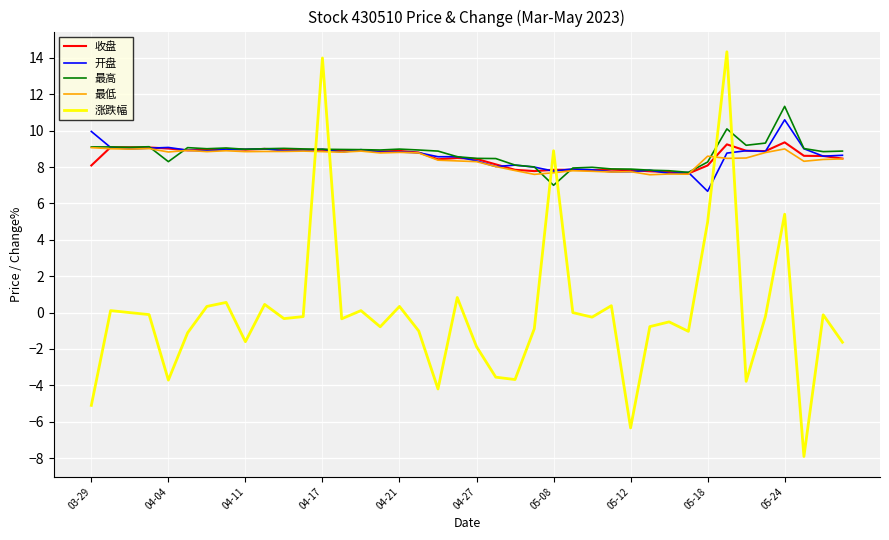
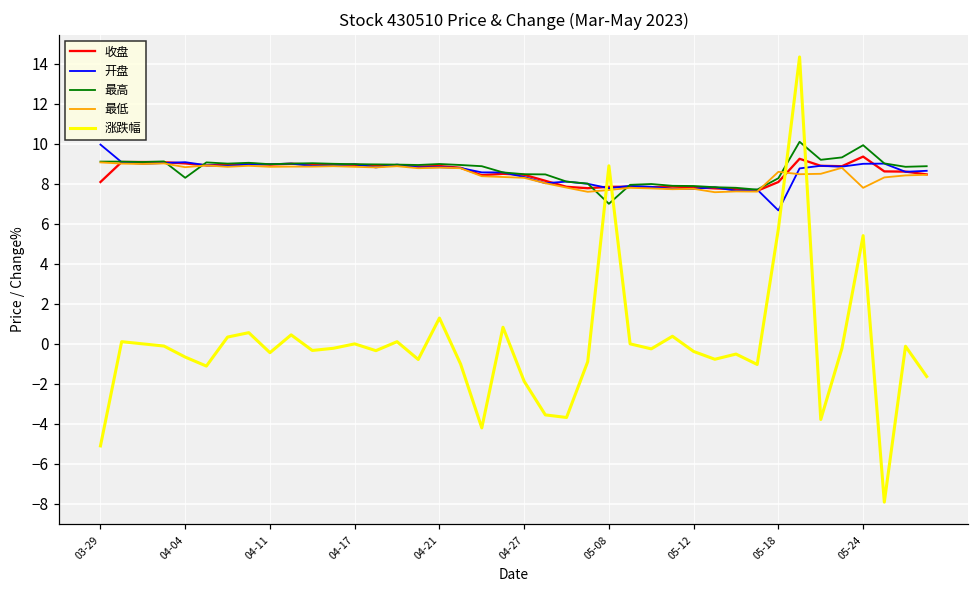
涨跌幅, 04-04: -3.7 -> -0.7
涨跌幅, 04-11: -1.6 -> -0.4
涨跌幅, 04-17: 14 -> 0
涨跌幅, 04-21: 0.3 -> 1.3
涨跌幅, 05-12: -6.3 -> -0.4
涨跌幅, 05-18: 5.0 -> 5.8
开盘, 05-24: 10.6 -> 9.0
最高, 05-24: 11.3 -> 9.9
最低, 05-24: 9.0 -> 7.8
